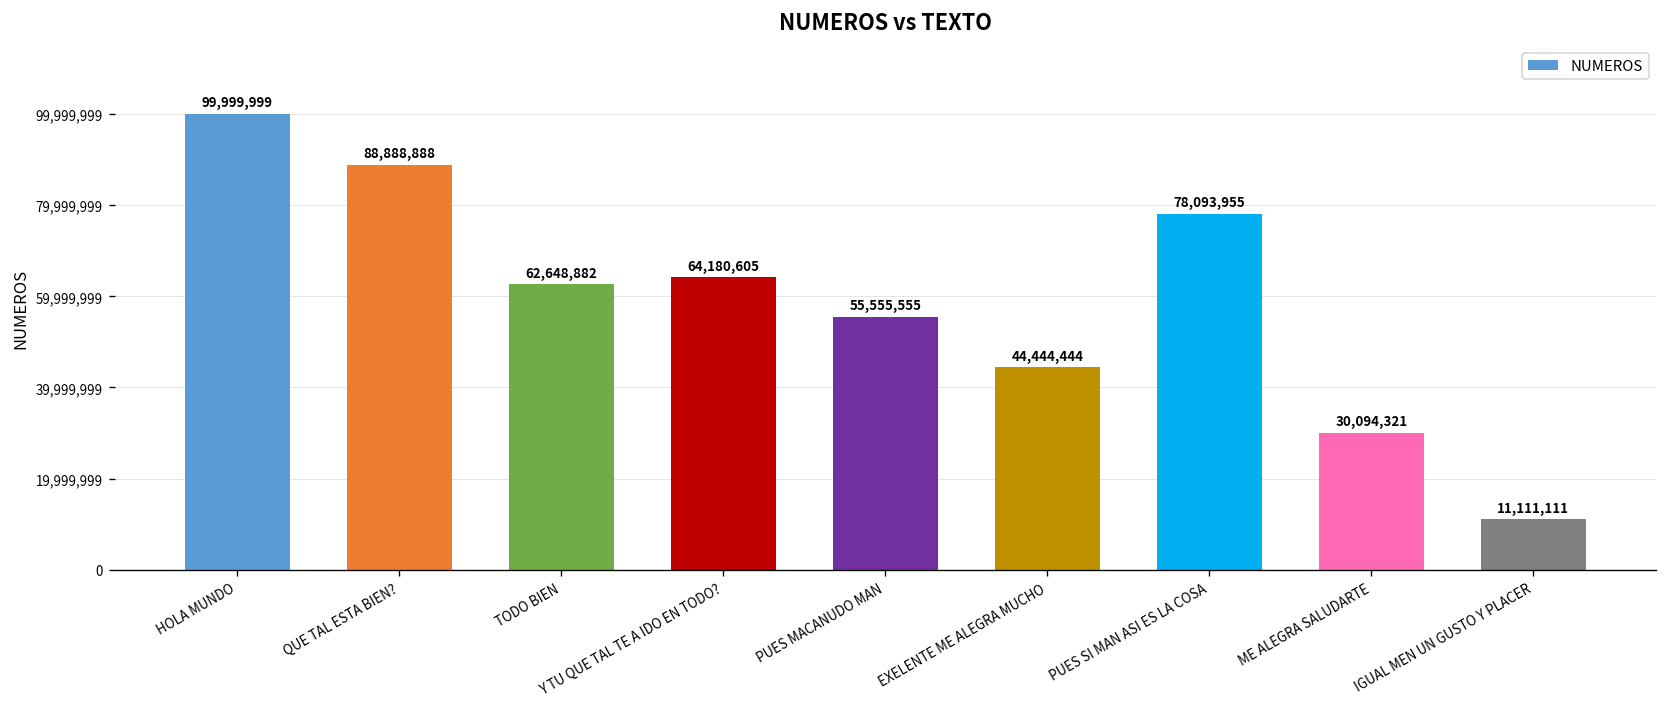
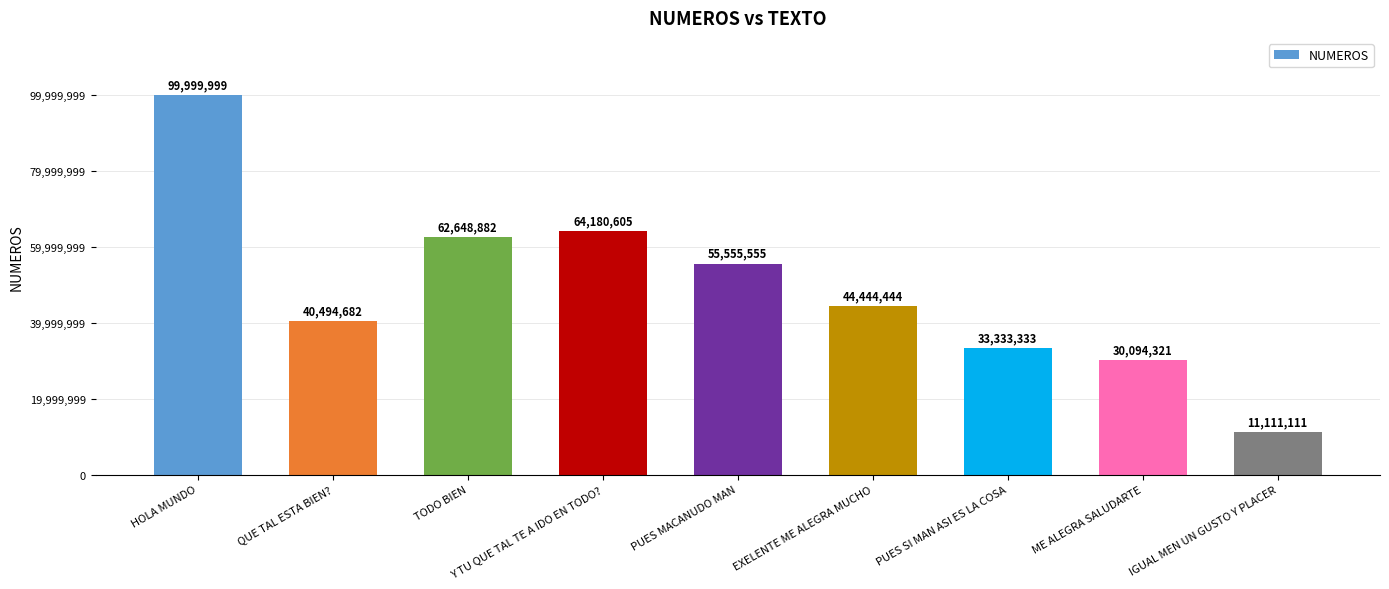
QUE TAL ESTA BIEN?: 88,888,888 -> 40,494,682
PUES SI MAN ASI ES LA COSA: 78,093,955 -> 33,333,333
